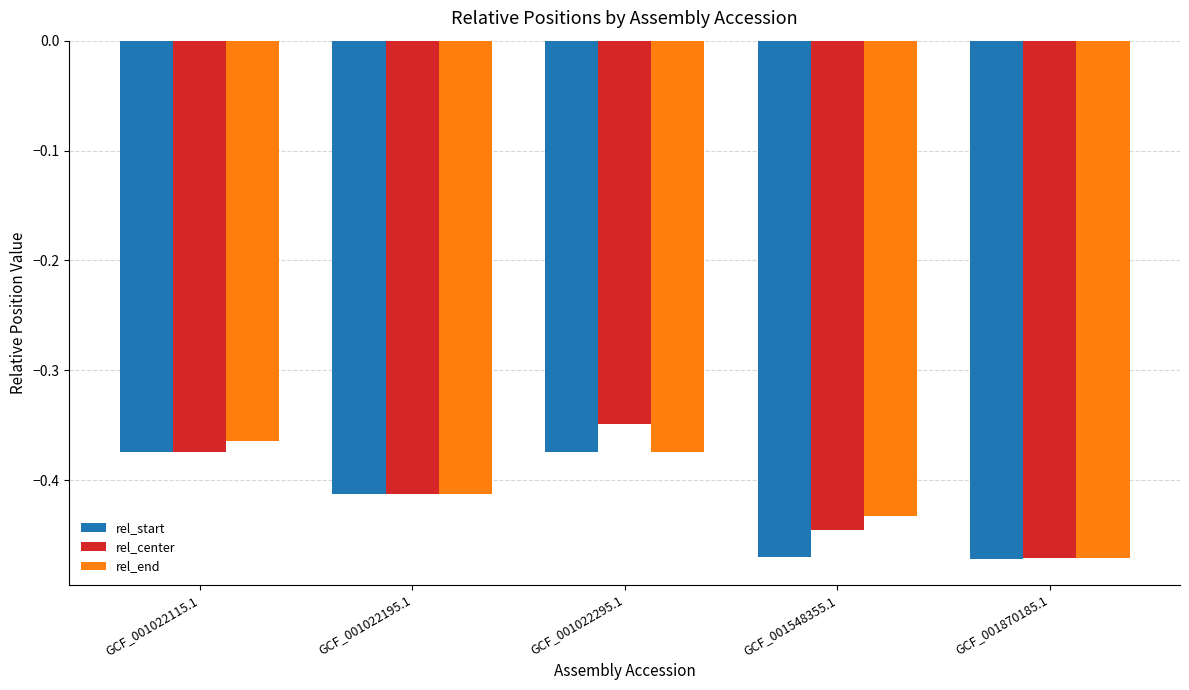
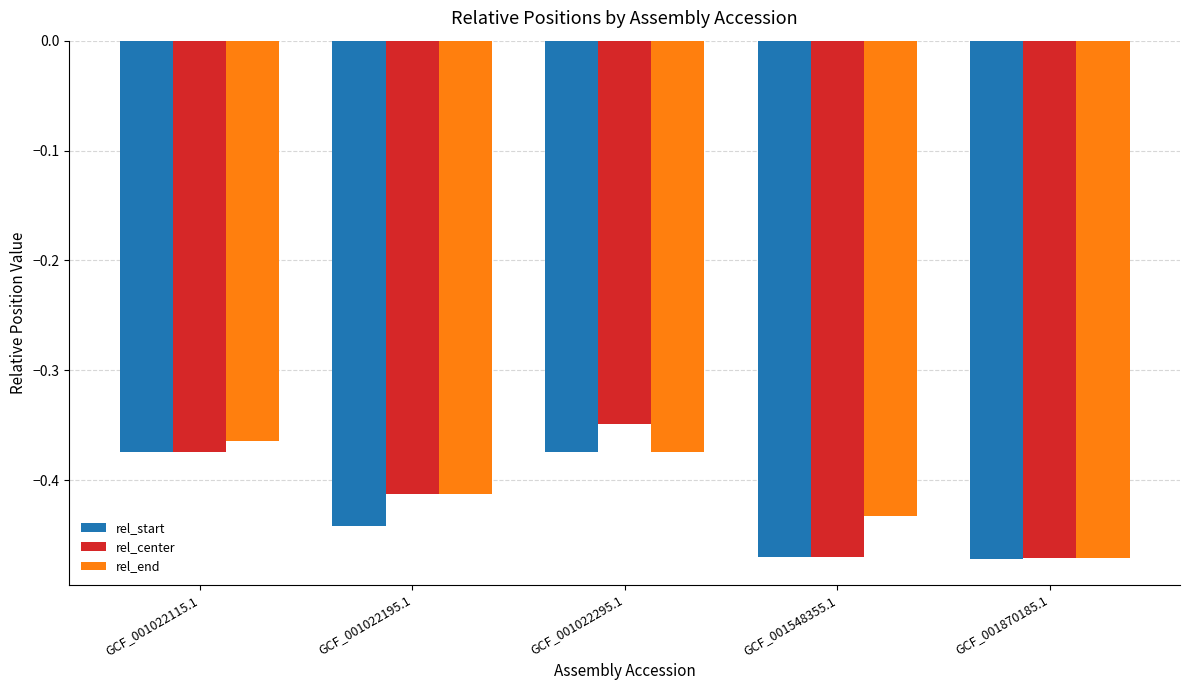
rel_start, GCF_001022195.1: -0.413 -> -0.442
rel_center, GCF_001548355.1: -0.445 -> -0.469
